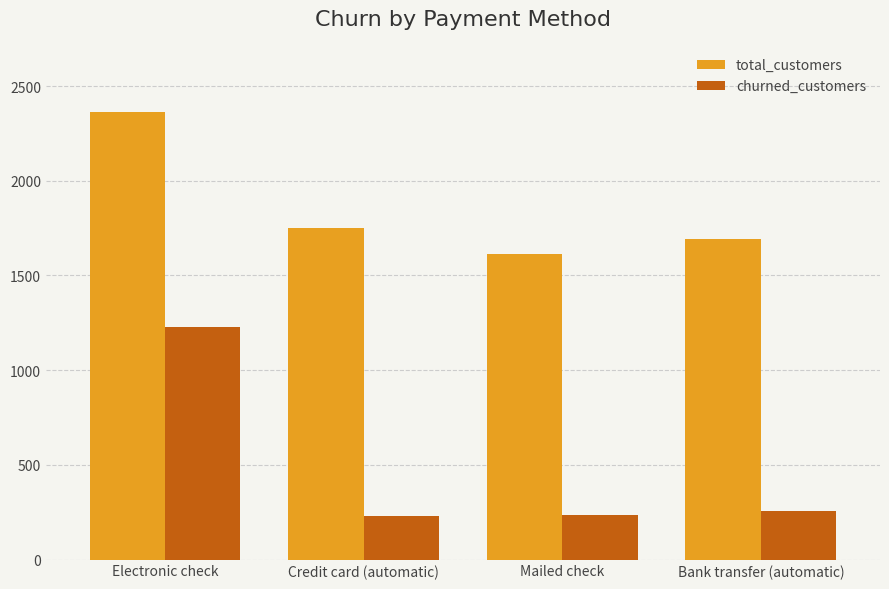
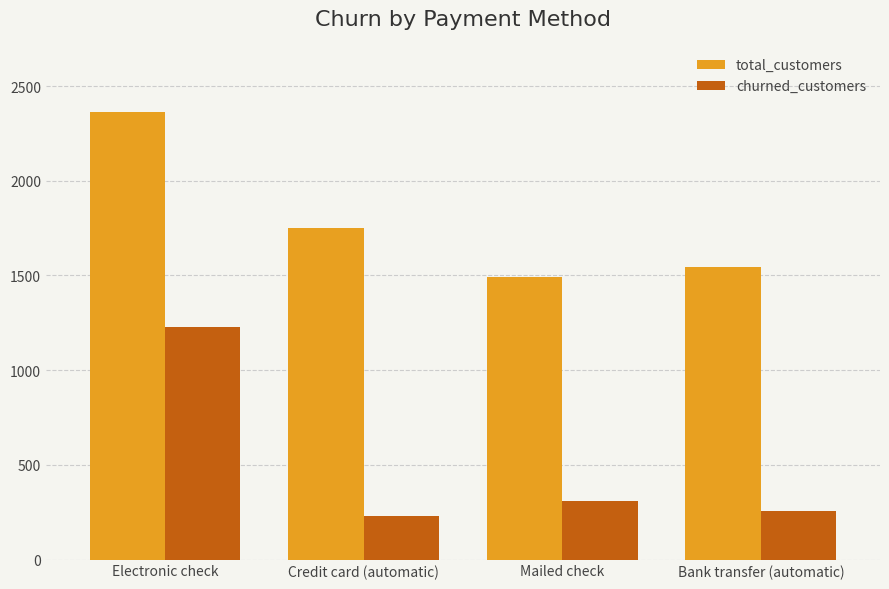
total_customers, Mailed check: 1610 -> 1490
churned_customers, Mailed check: 240 -> 310
total_customers, Bank transfer (automatic): 1690 -> 1540
